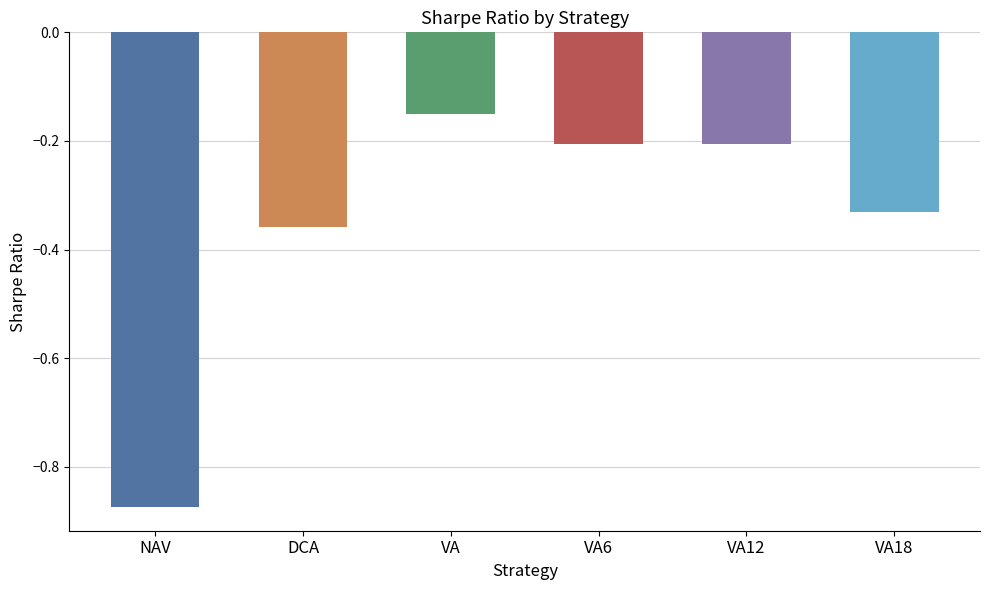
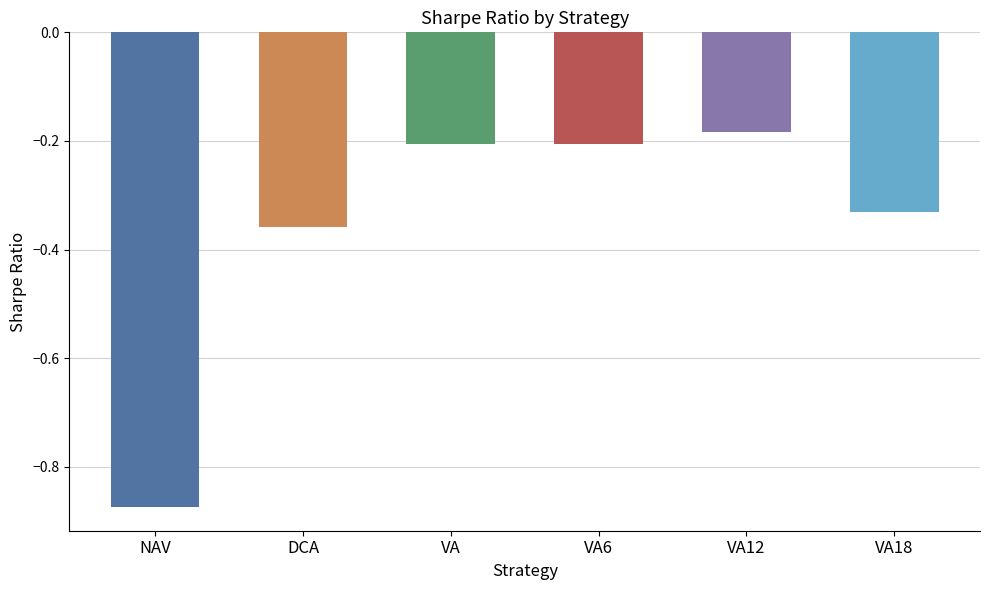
VA: -0.15 -> -0.20
VA12: -0.21 -> -0.18
